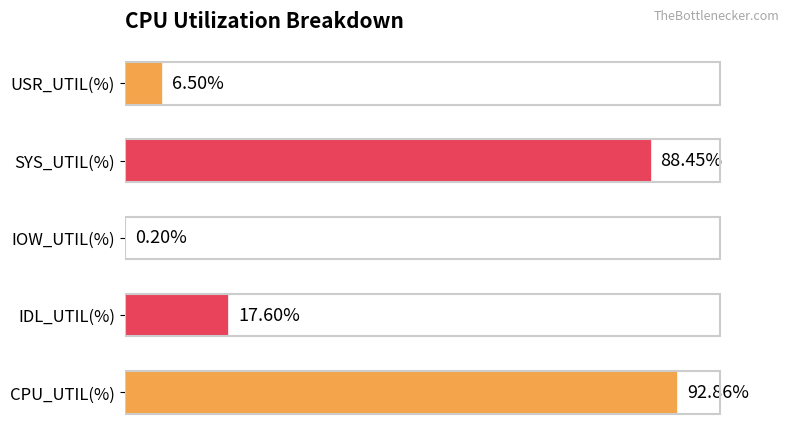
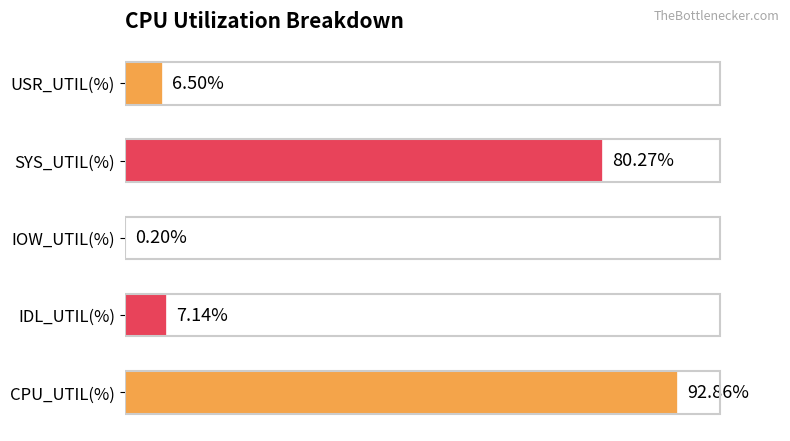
SYS_UTIL(%): 88.45% -> 80.27%
IDL_UTIL(%): 17.60% -> 7.14%
